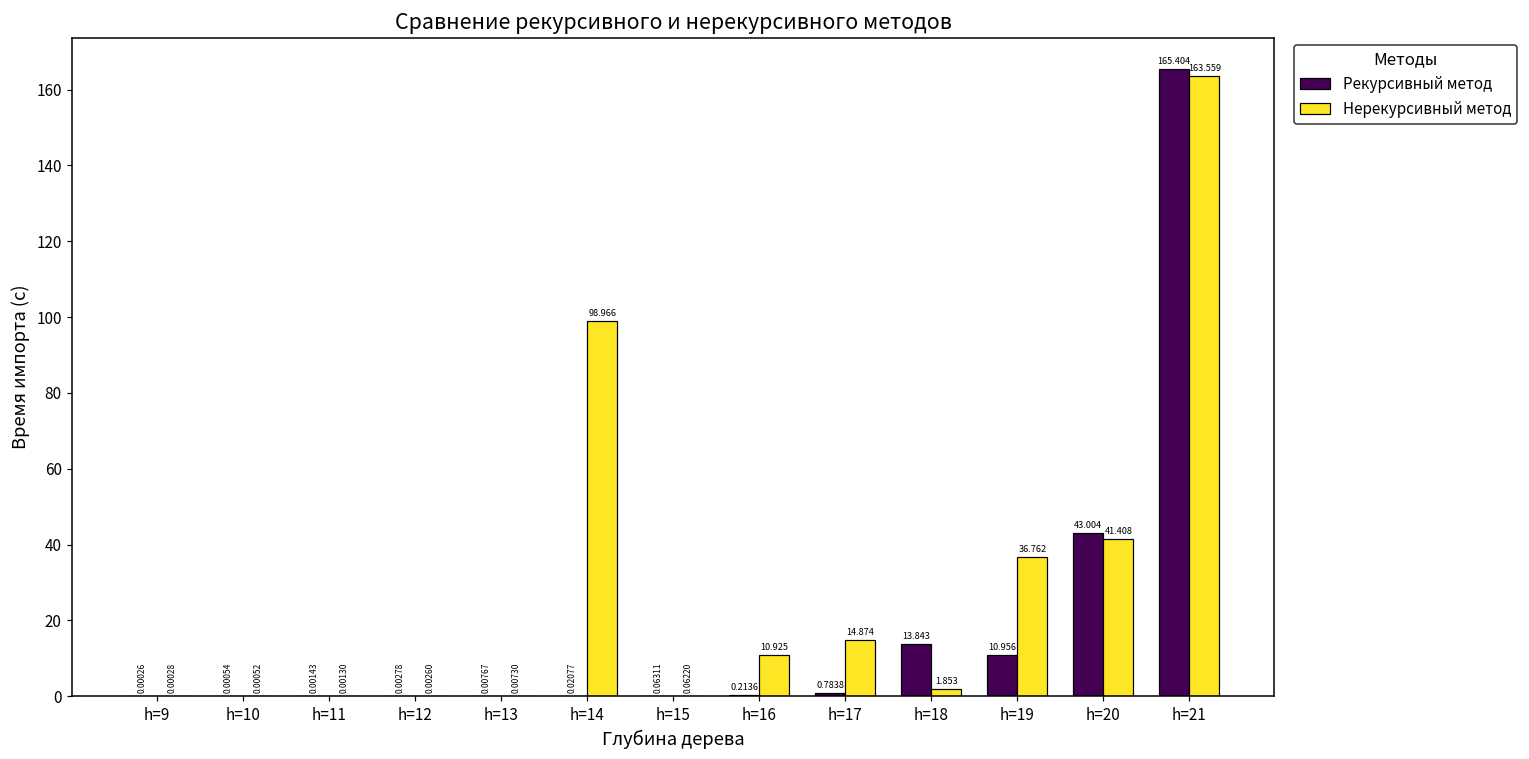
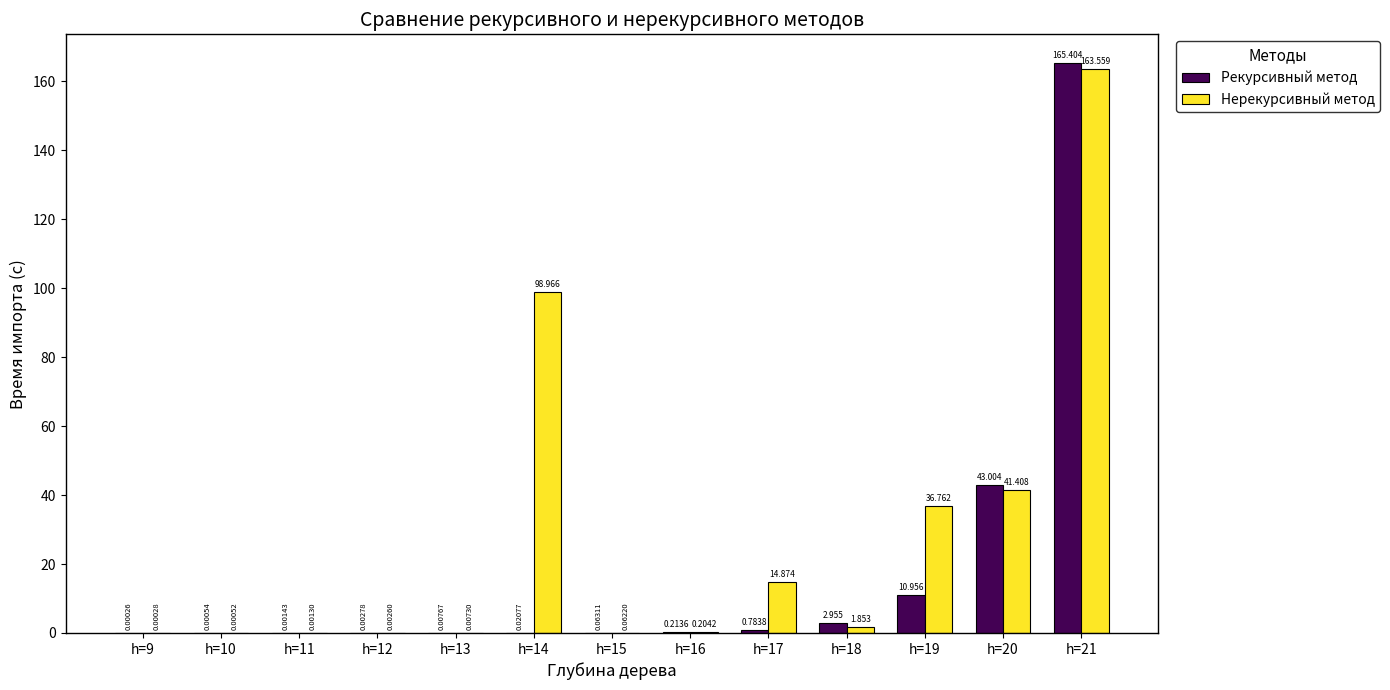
Нерекурсивный метод, h=16: 10.925 -> 0.2042
Рекурсивный метод, h=18: 13.843 -> 2.955
